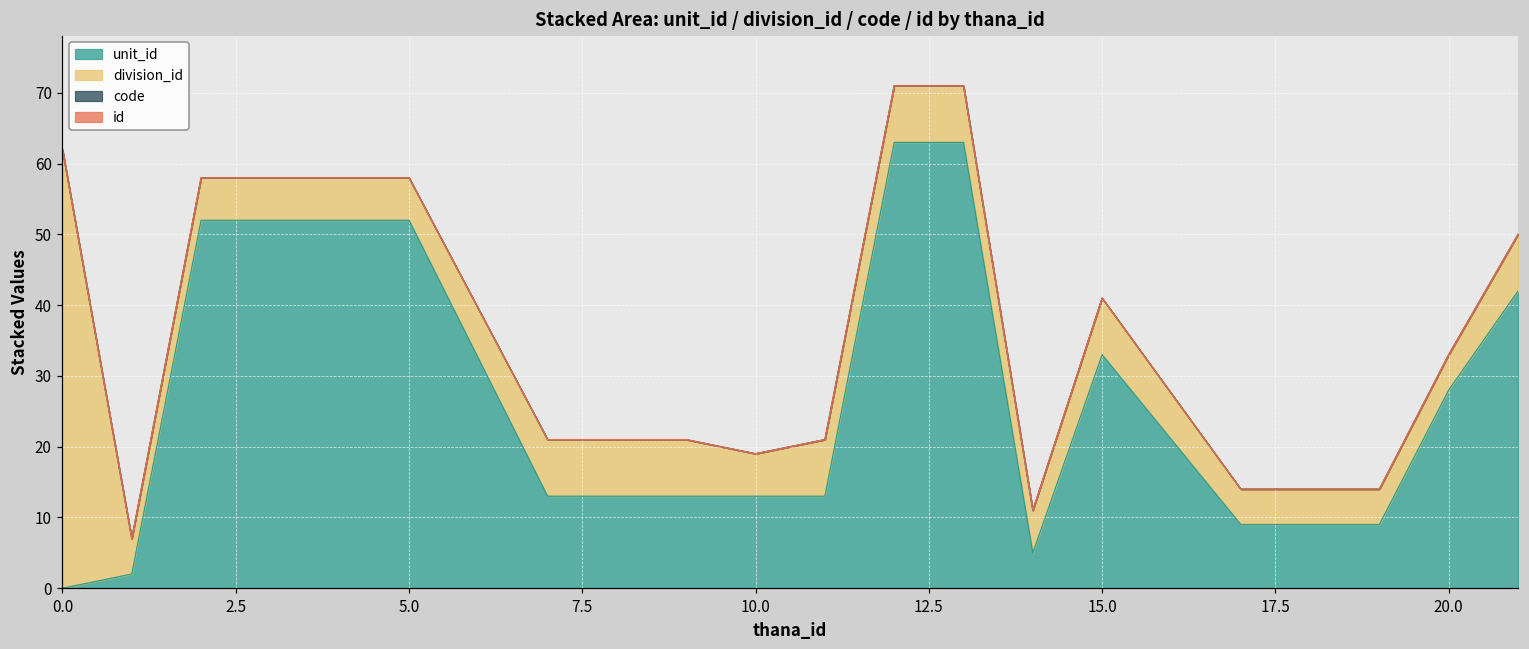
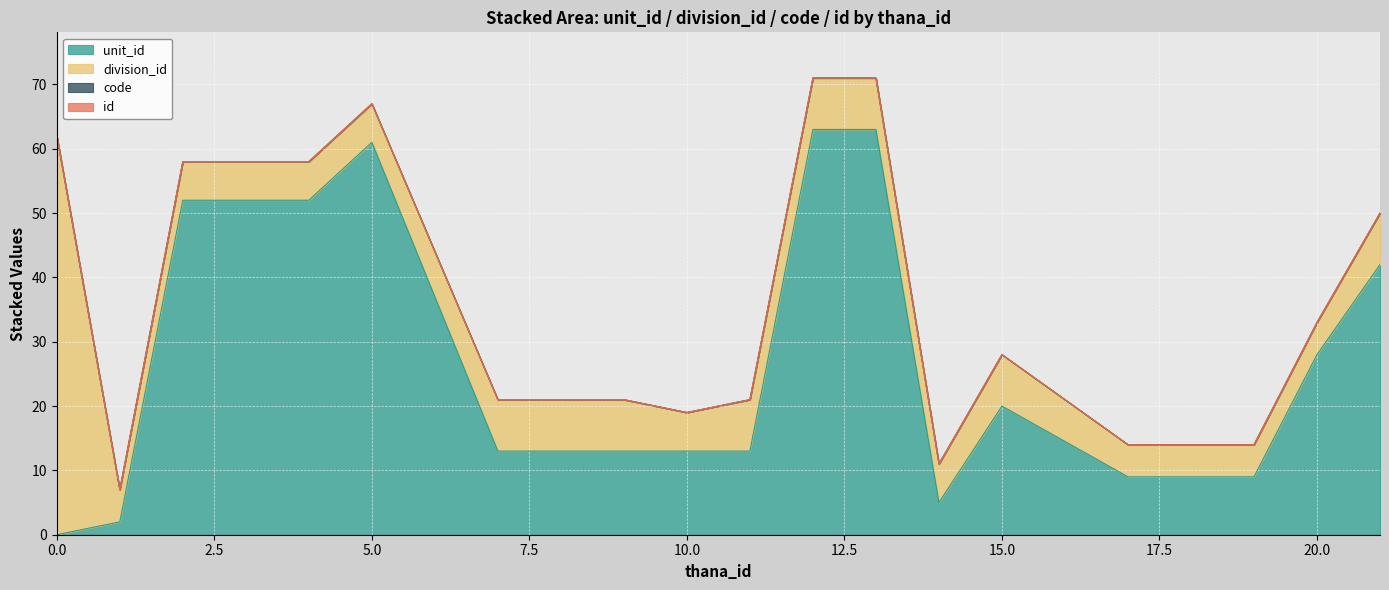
unit_id, 5.0: 52 -> 61
unit_id, 15.0: 33 -> 20
